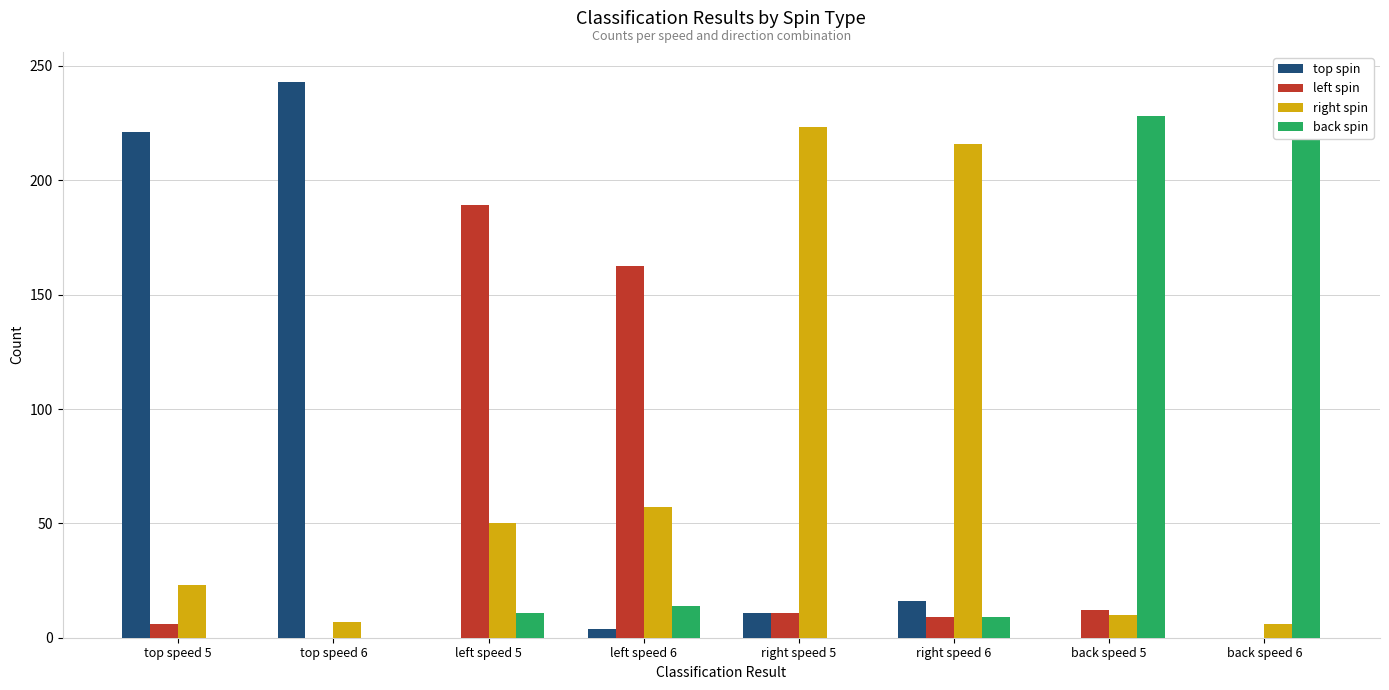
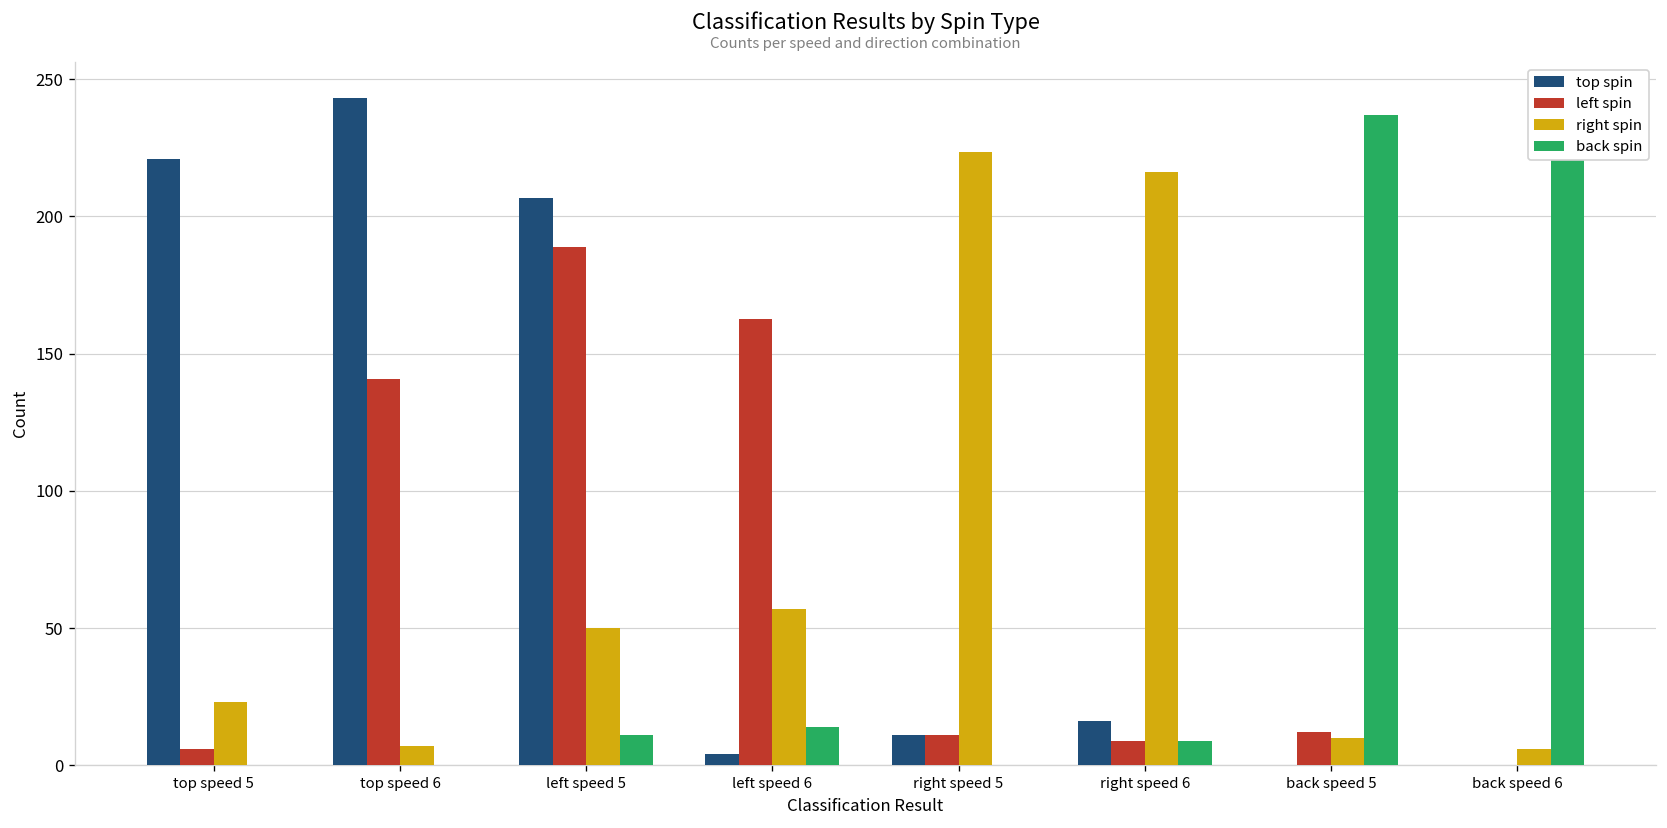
left spin, top speed 6: 0 -> 141
top spin, left speed 5: 0 -> 207
back spin, back speed 5: 228 -> 237
